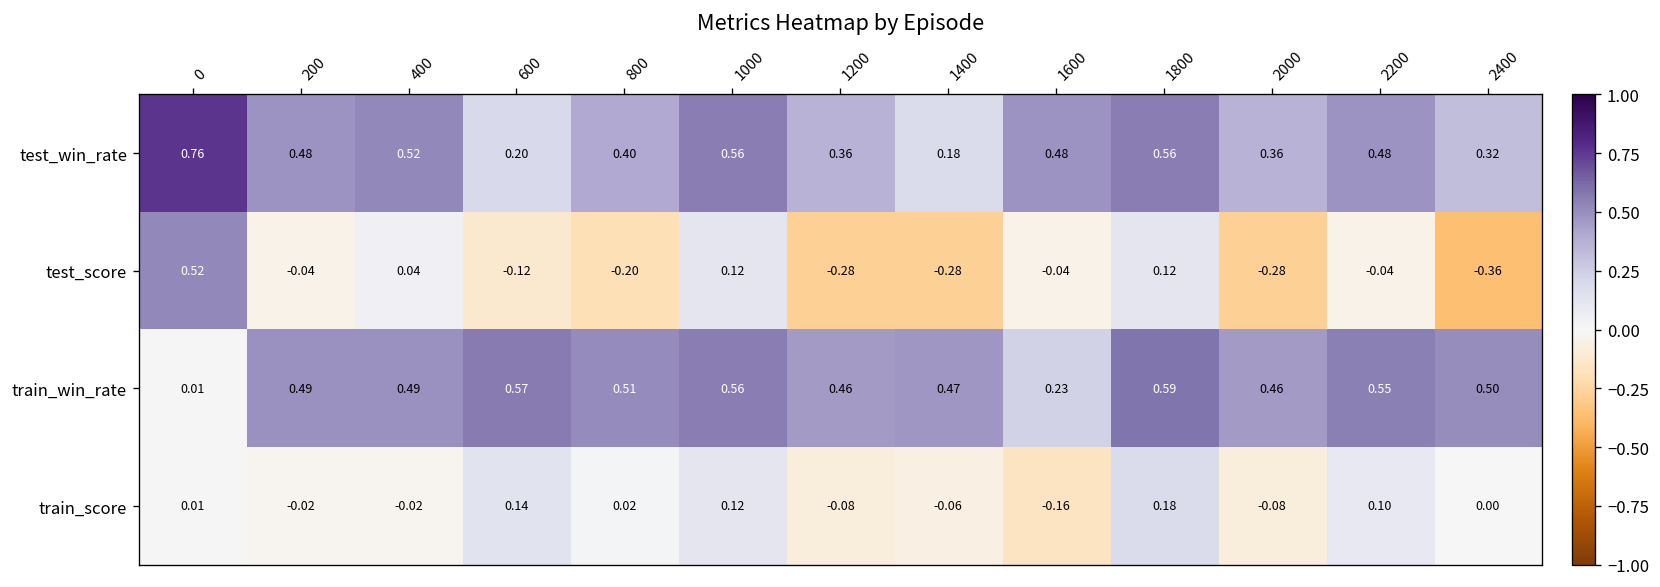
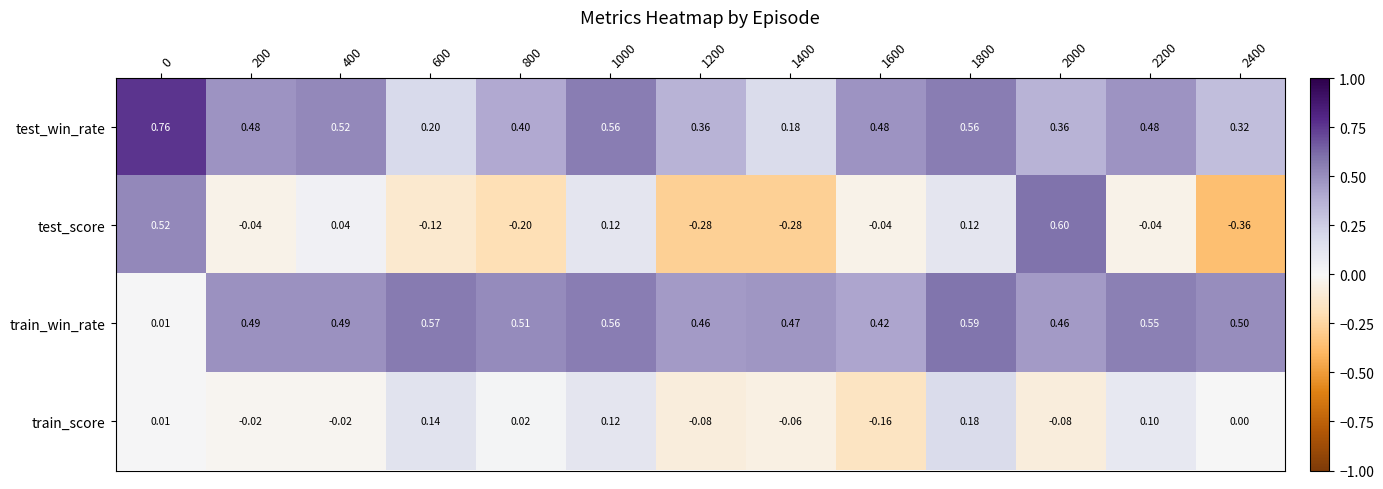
test_score, 2000: -0.28 -> 0.60
train_win_rate, 1600: 0.23 -> 0.42
